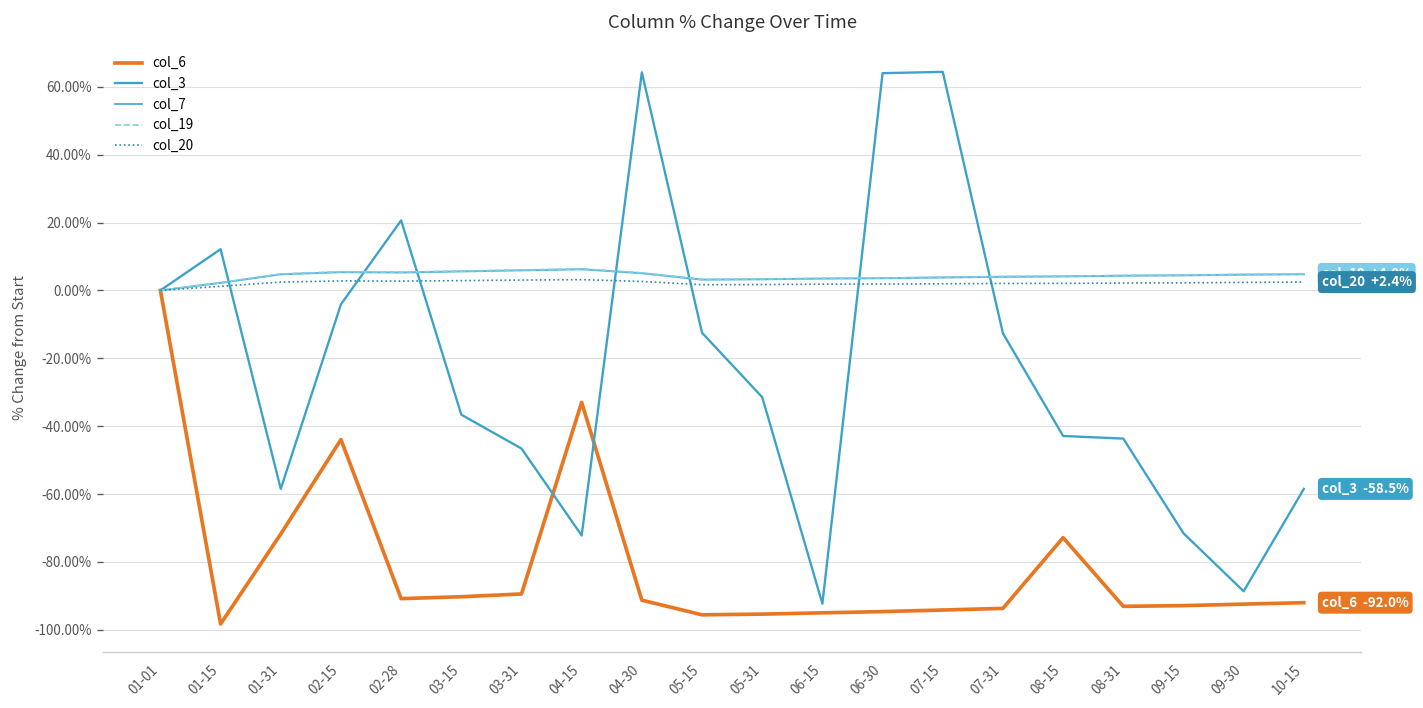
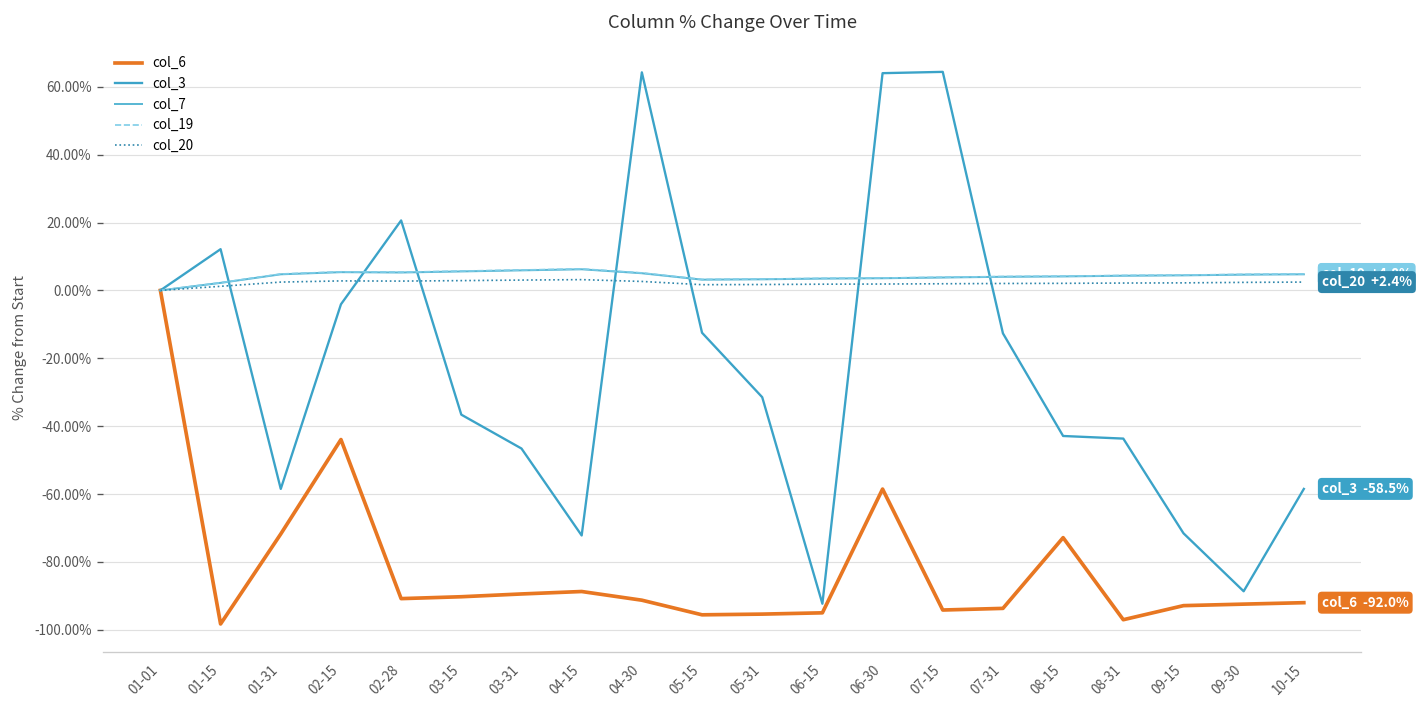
col_6, 04-15: -33% -> -89%
col_6, 06-30: -95% -> -59%
col_6, 08-31: -93% -> -97%
